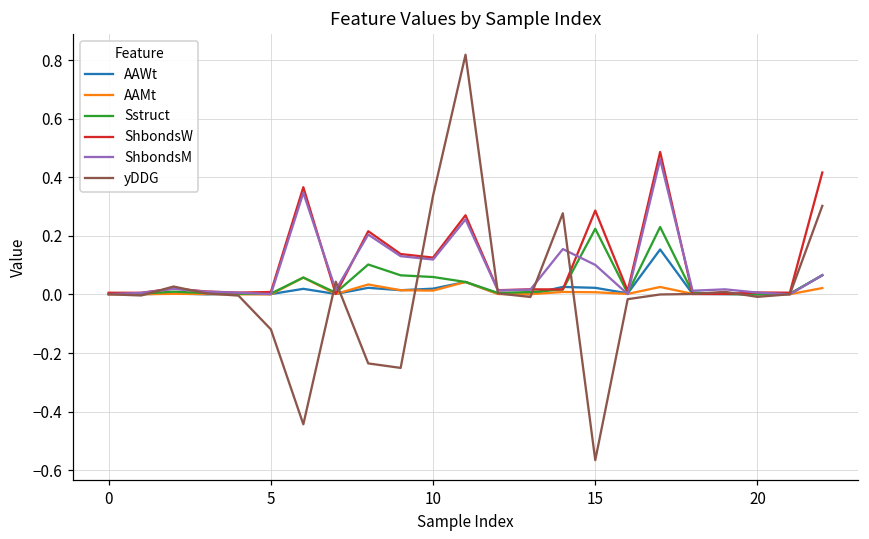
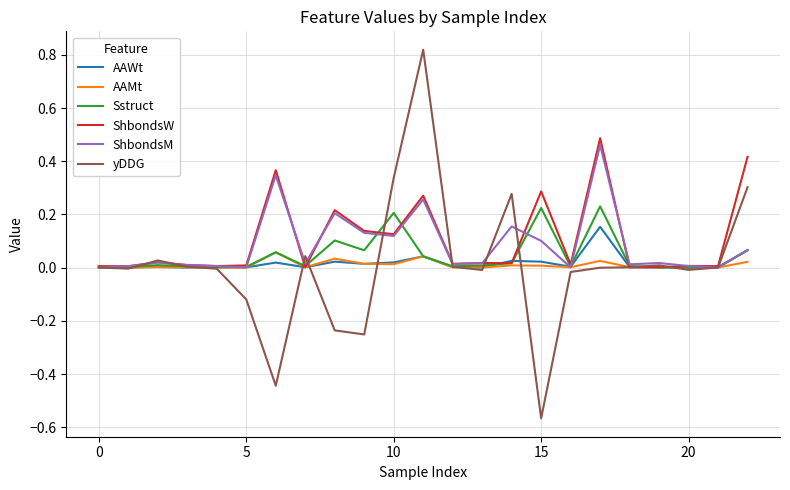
Sstruct, 10: 0.06 -> 0.21
